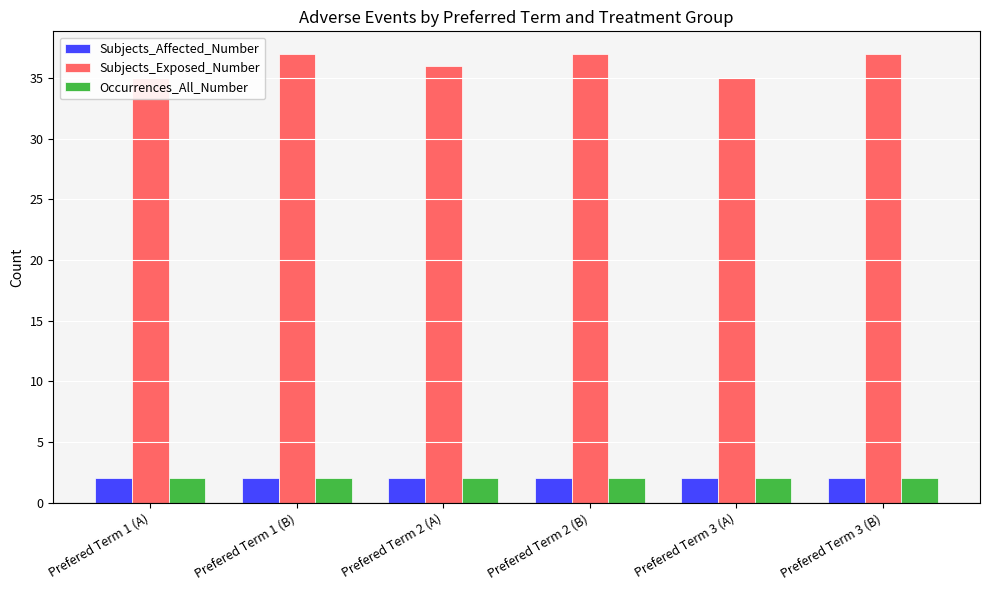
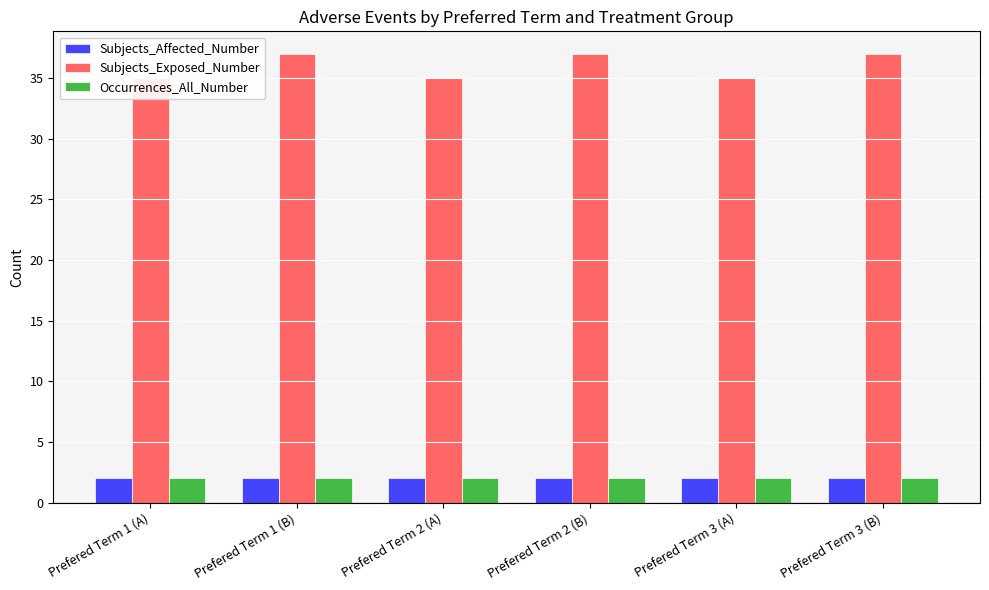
Subjects_Exposed_Number, Prefered Term 2 (A): 36 -> 35
